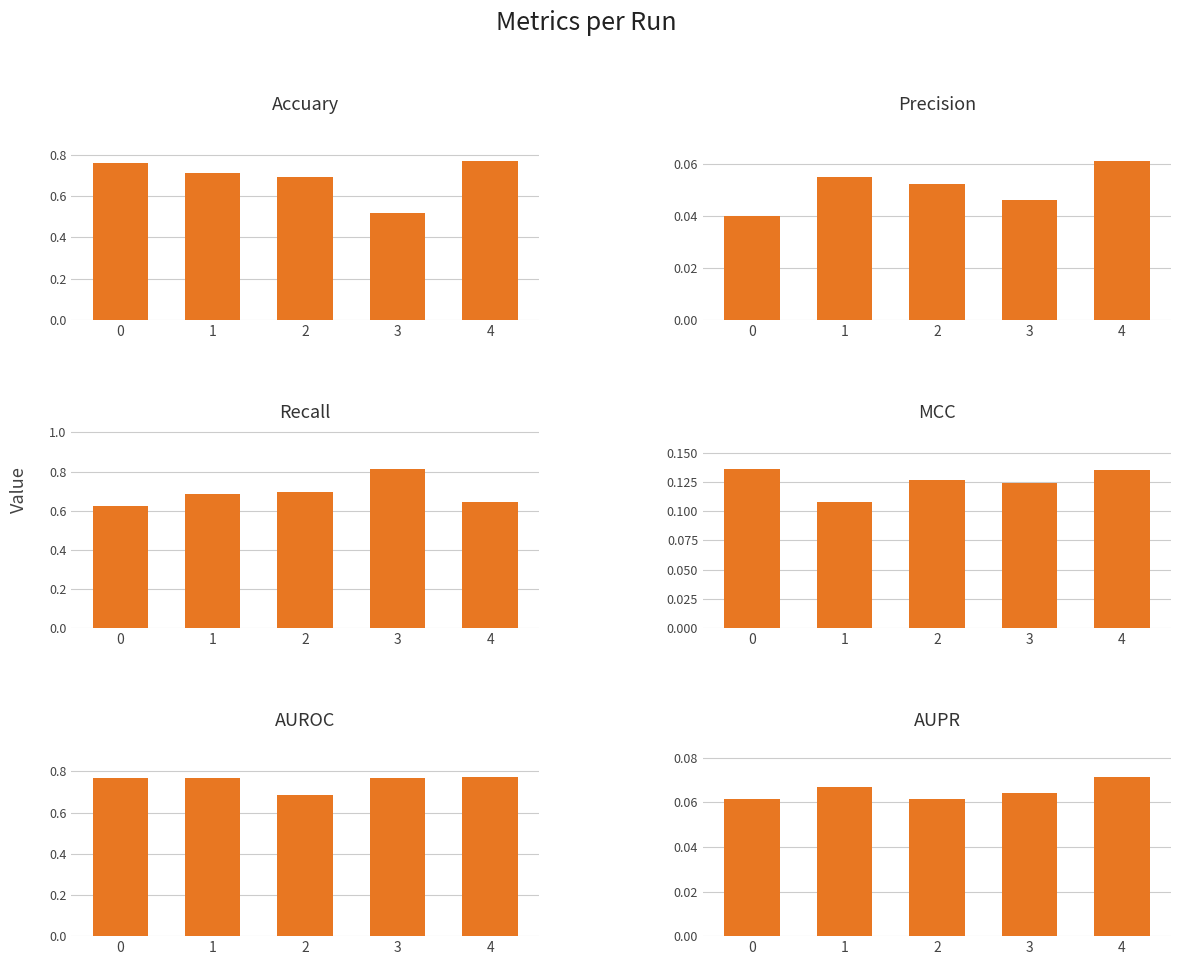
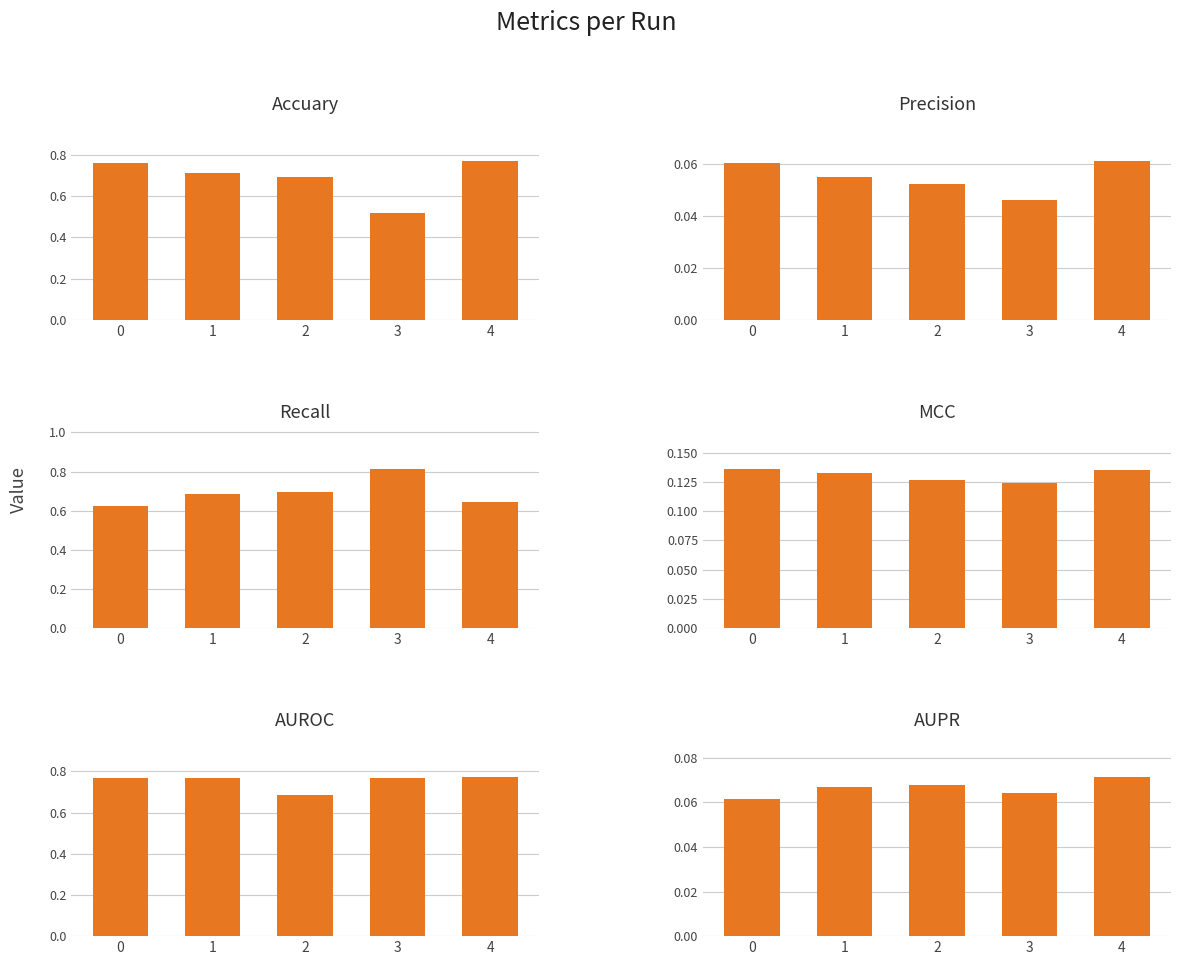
Precision, 0: 0.040 -> 0.060
MCC, 1: 0.108 -> 0.133
AUPR, 2: 0.061 -> 0.068
